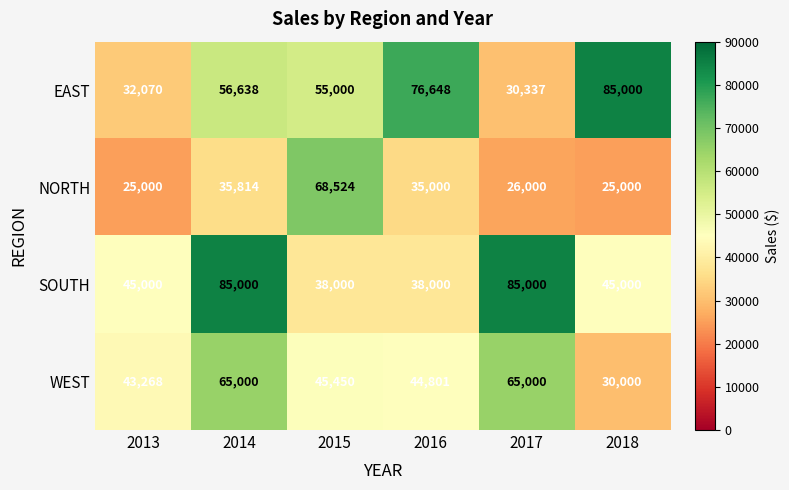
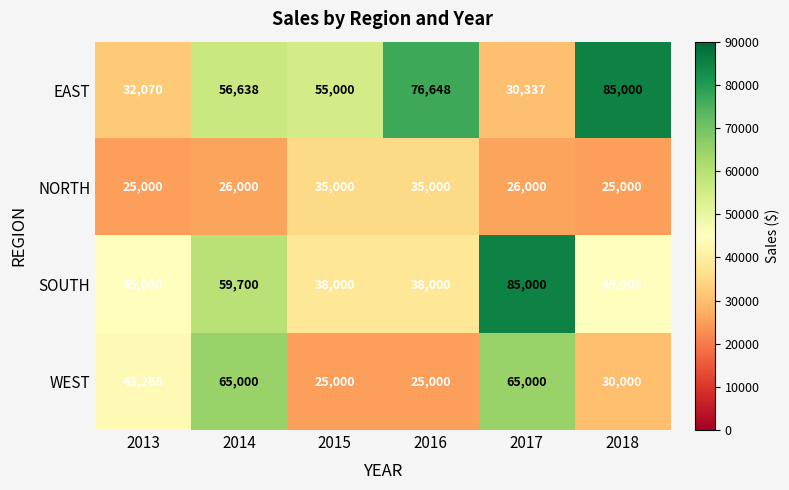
NORTH, 2014: 35,814 -> 26,000
NORTH, 2015: 68,524 -> 35,000
SOUTH, 2014: 85,000 -> 59,700
WEST, 2015: 45,450 -> 25,000
WEST, 2016: 44,801 -> 25,000
